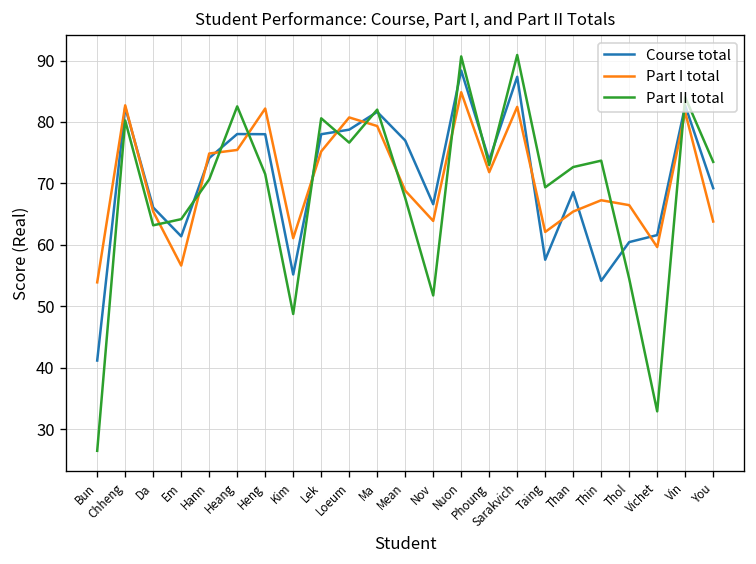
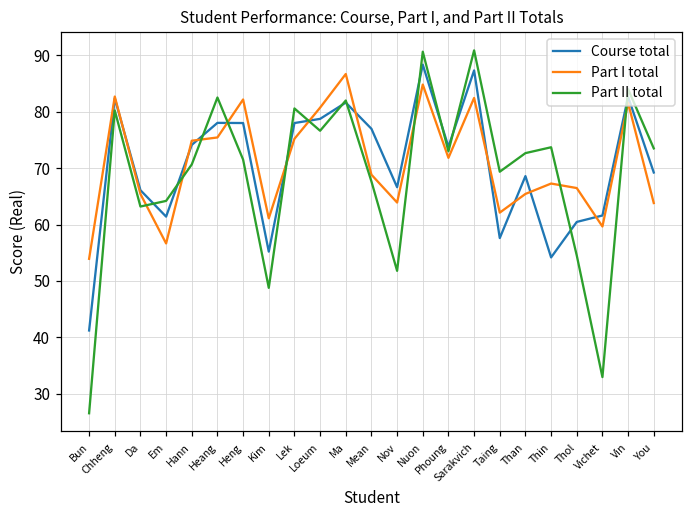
Part I total, Ma: 79 -> 87
